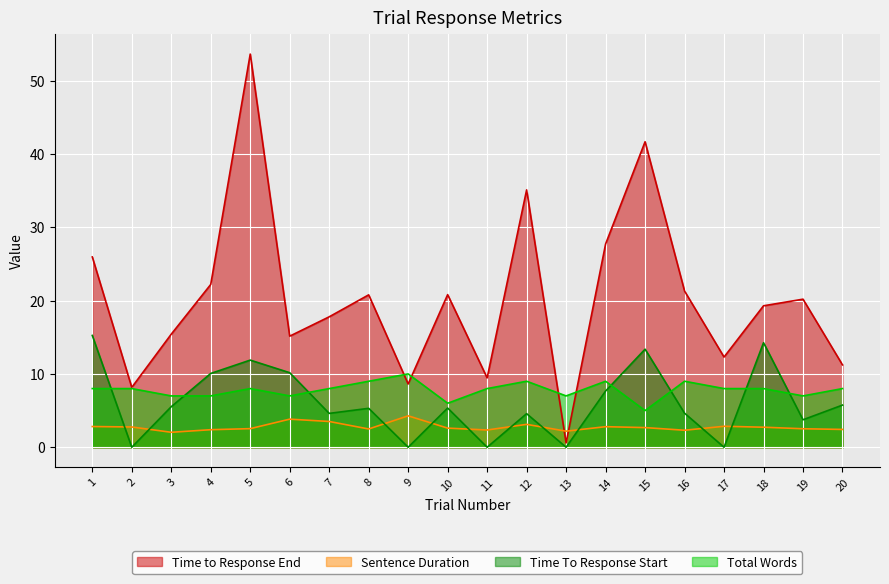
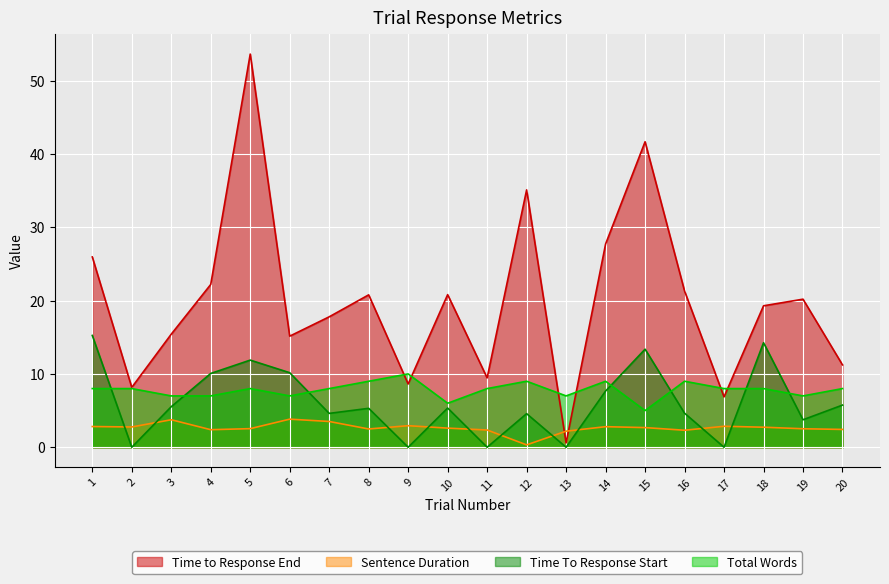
Sentence Duration, 3: 2 -> 4
Sentence Duration, 9: 4 -> 3
Sentence Duration, 12: 3 -> 0
Time to Response End, 17: 12 -> 7
